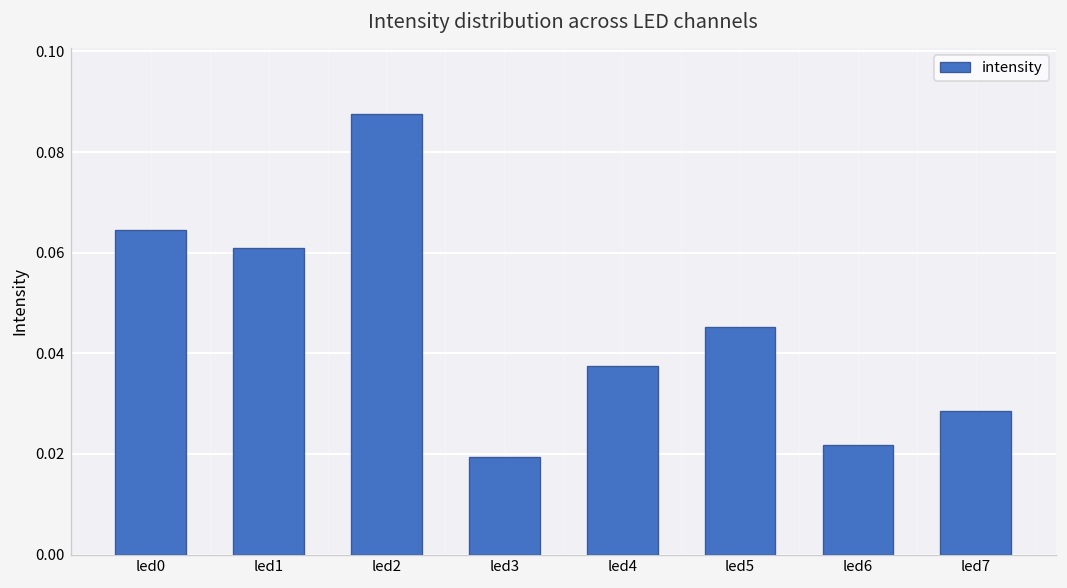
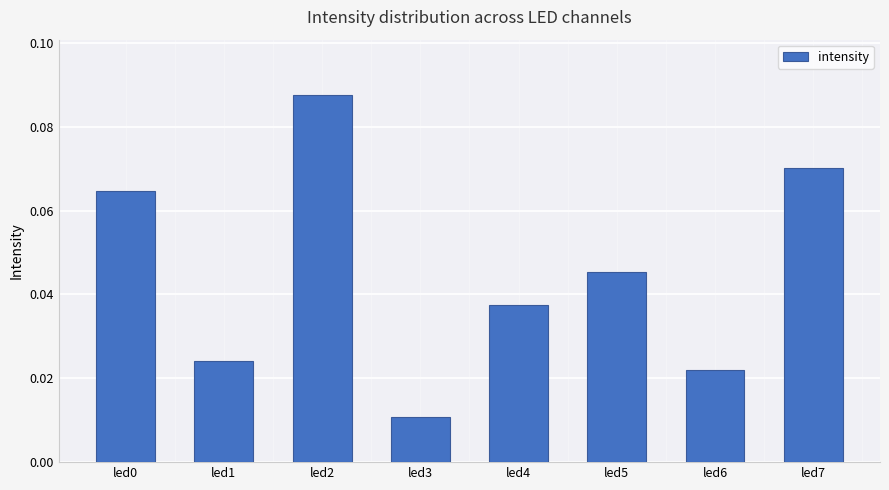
led1: 0.061 -> 0.024
led3: 0.019 -> 0.011
led7: 0.028 -> 0.070
